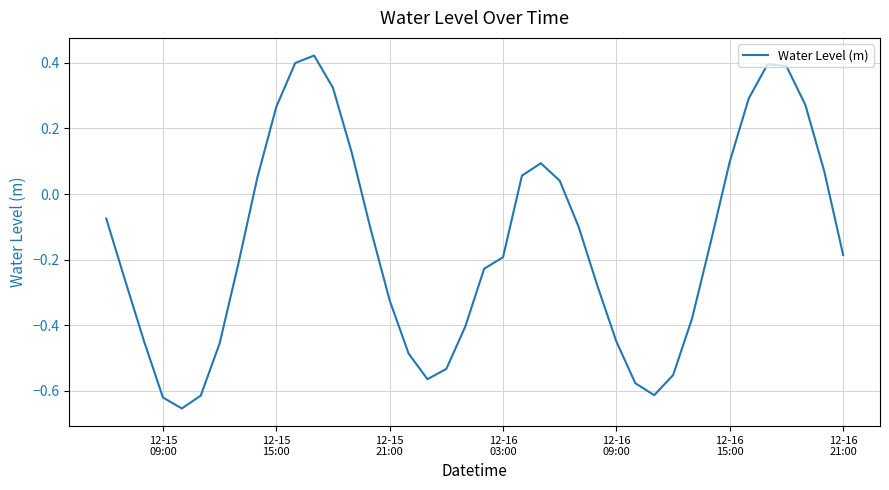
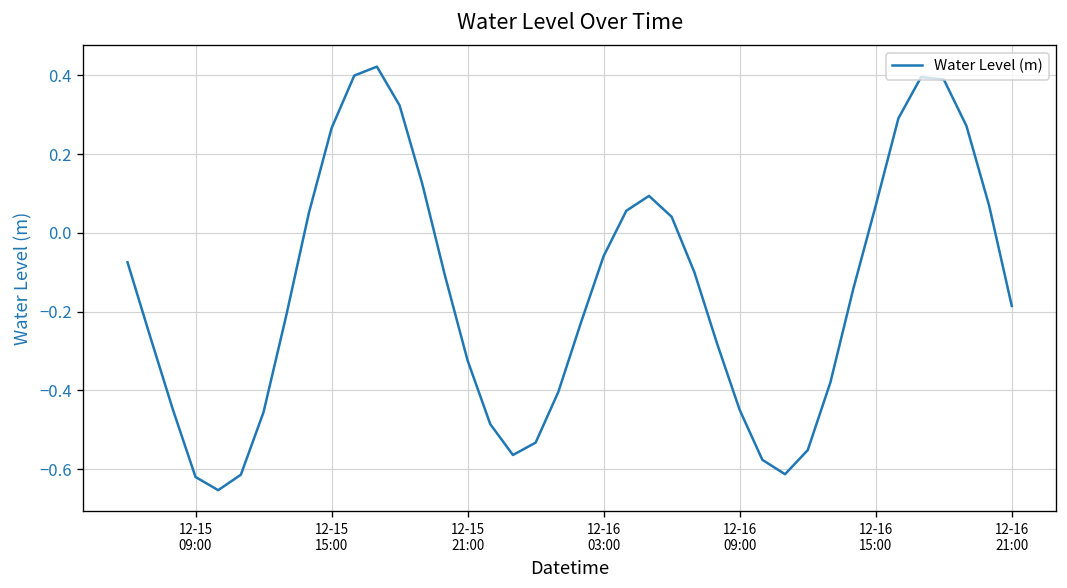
12-16 03:00: -0.19 -> -0.06
12-16 15:00: 0.10 -> 0.07
